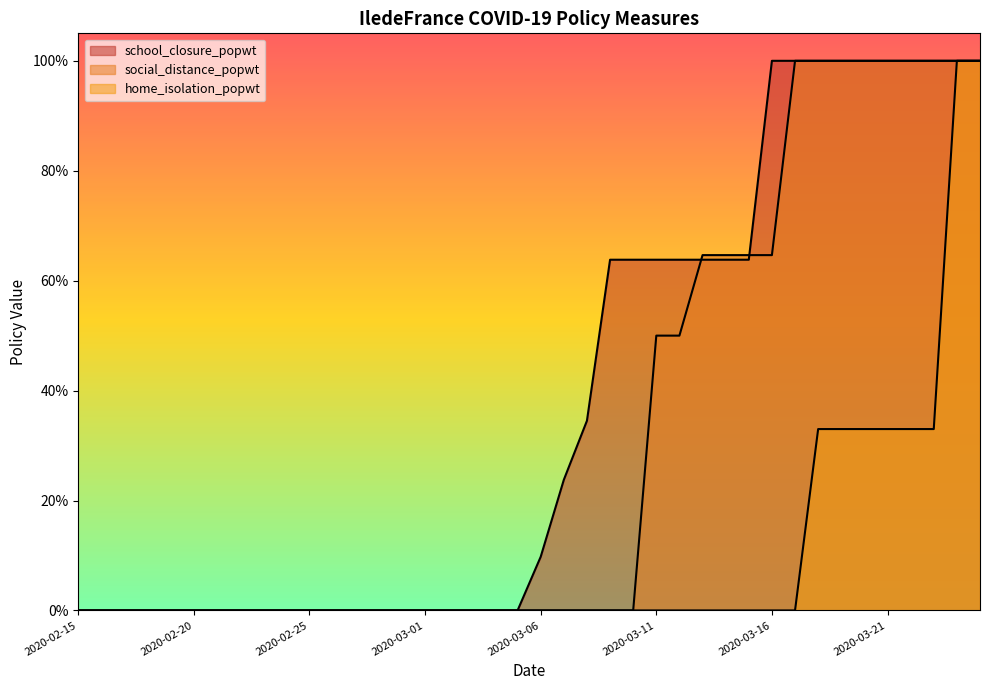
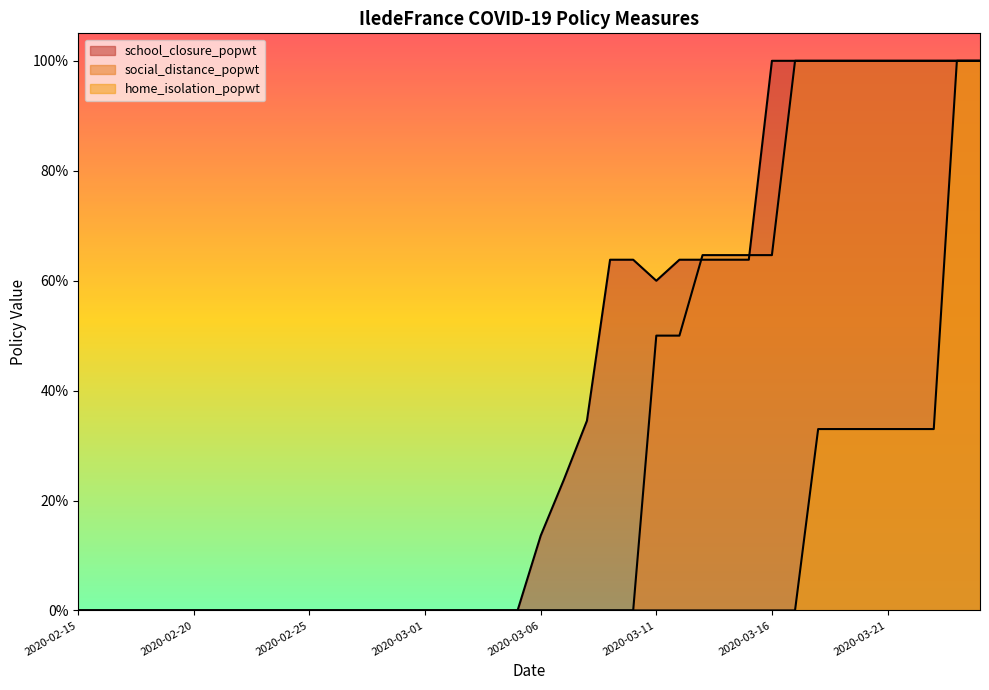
school_closure_popwt, 2020-03-06: 10% -> 14%
school_closure_popwt, 2020-03-11: 64% -> 60%
